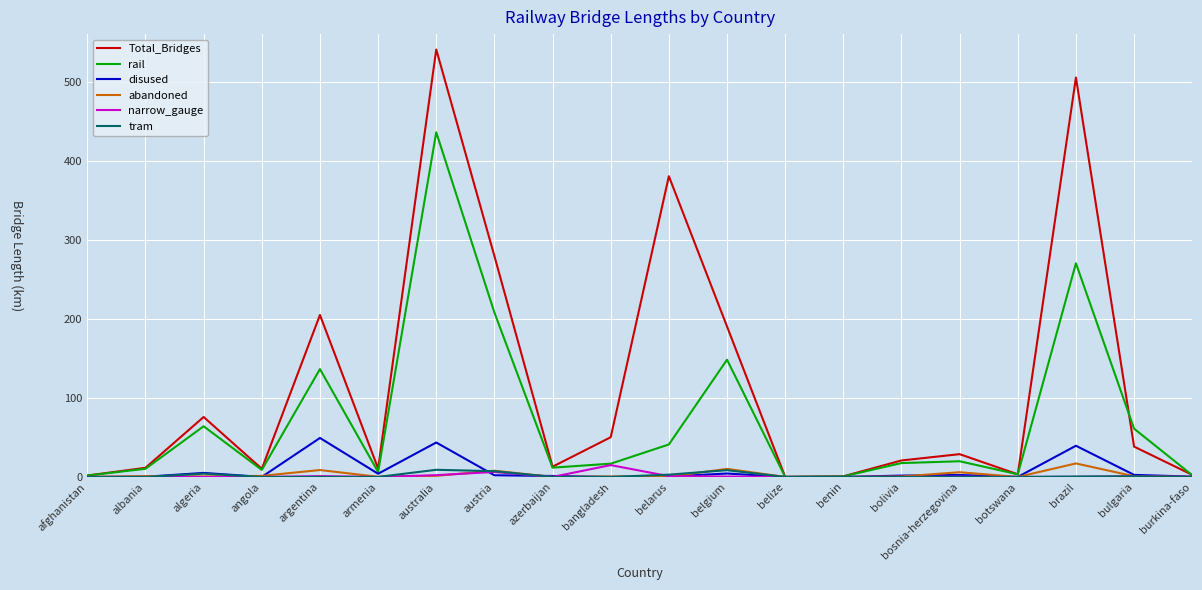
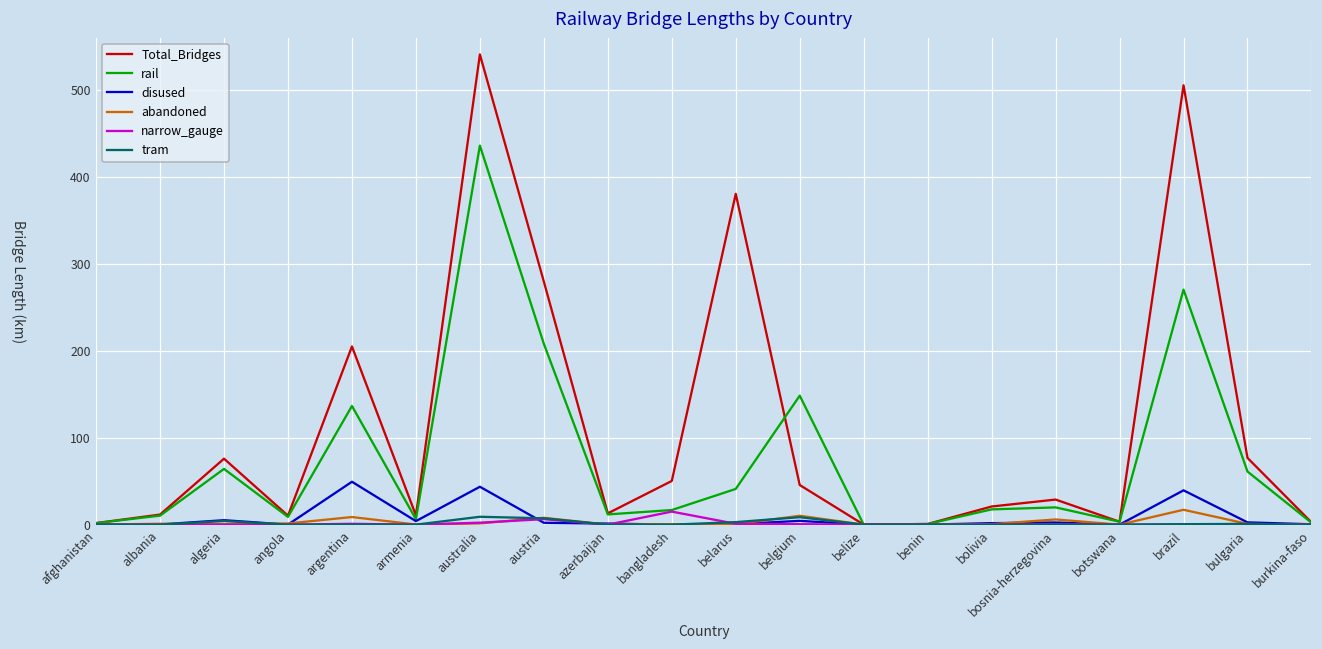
Total_Bridges, belgium: 190 -> 50
Total_Bridges, bulgaria: 40 -> 80
